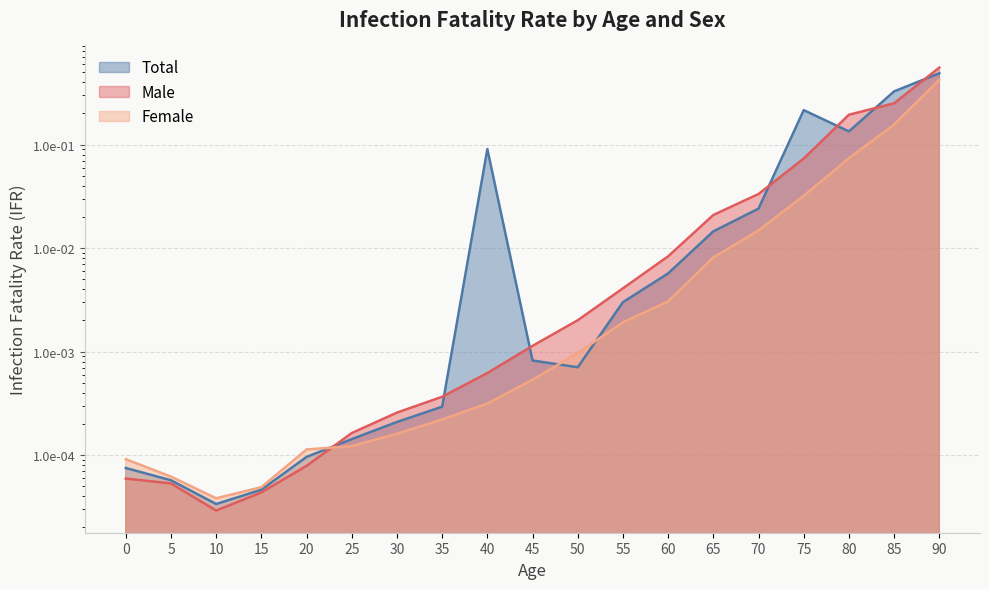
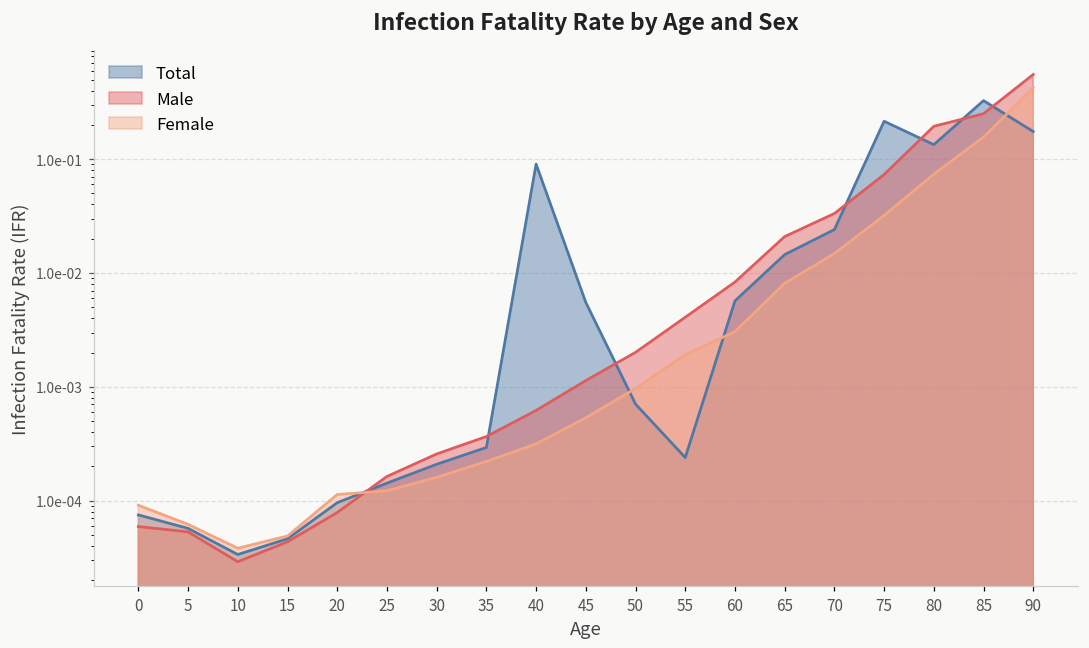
Total, 45: 0.0008 -> 0.006
Total, 55: 0.0030 -> 0.00024
Total, 90: 0.5 -> 0.17
